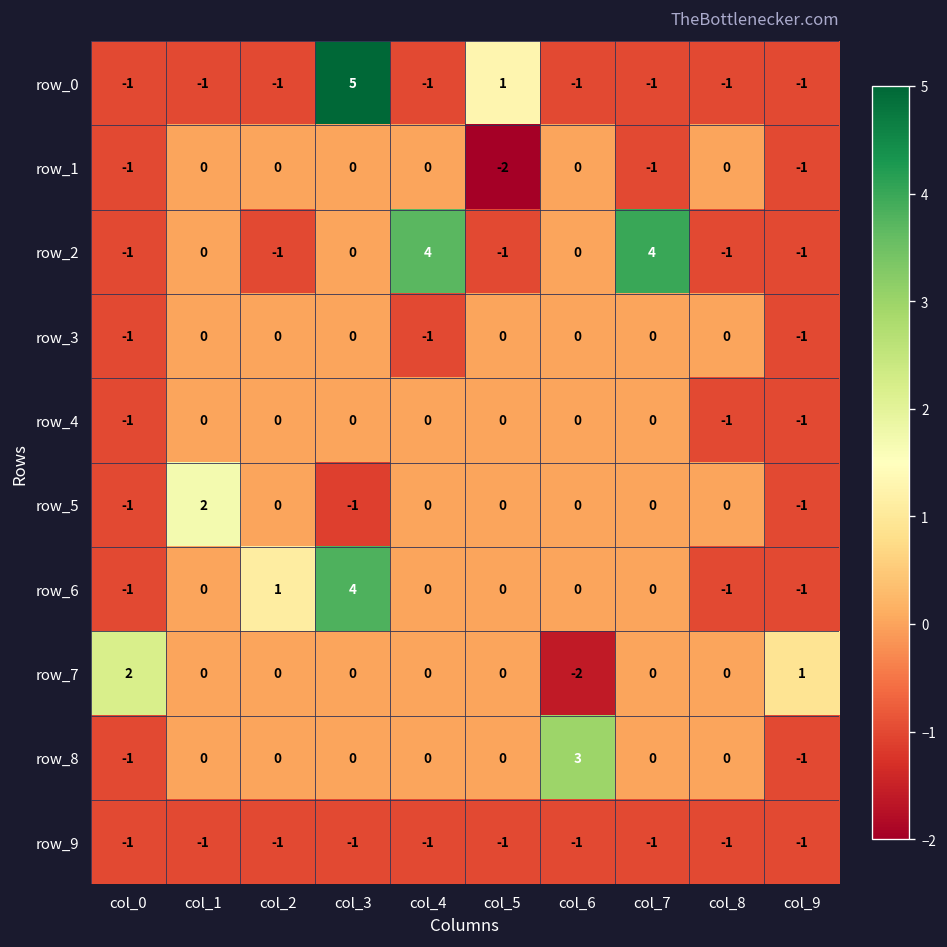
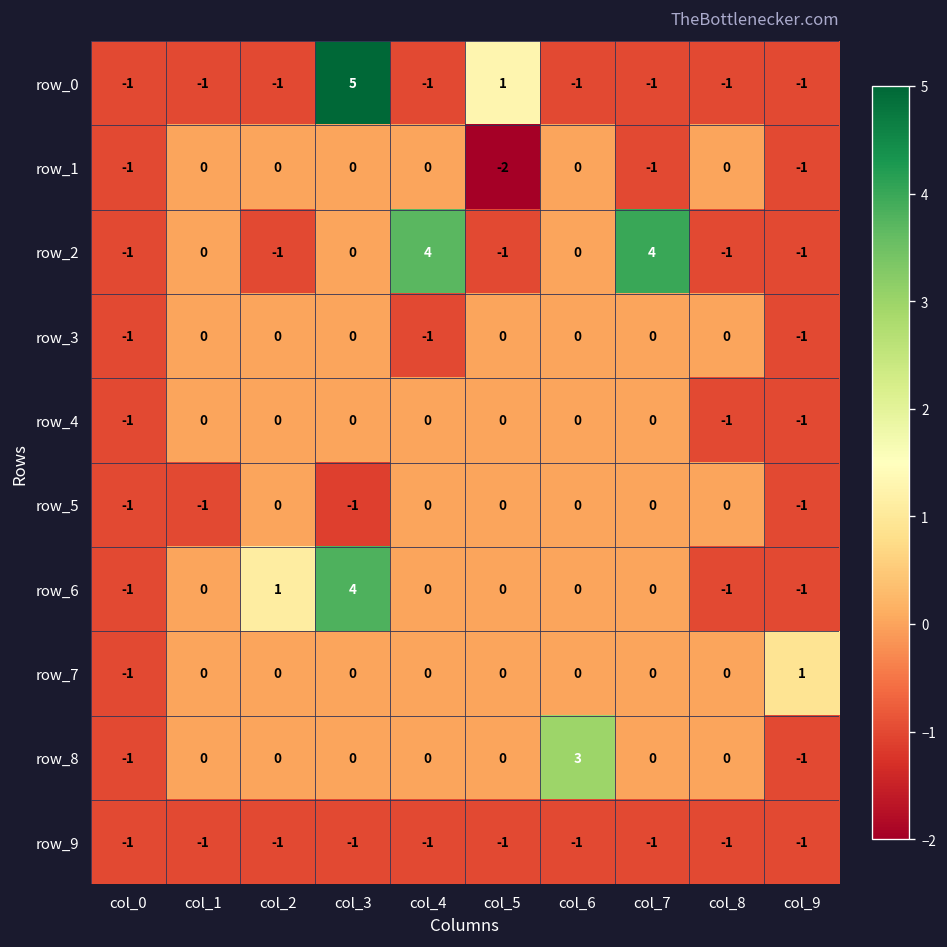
row_5, col_1: 2 -> -1
row_7, col_0: 2 -> -1
row_7, col_6: -2 -> 0
